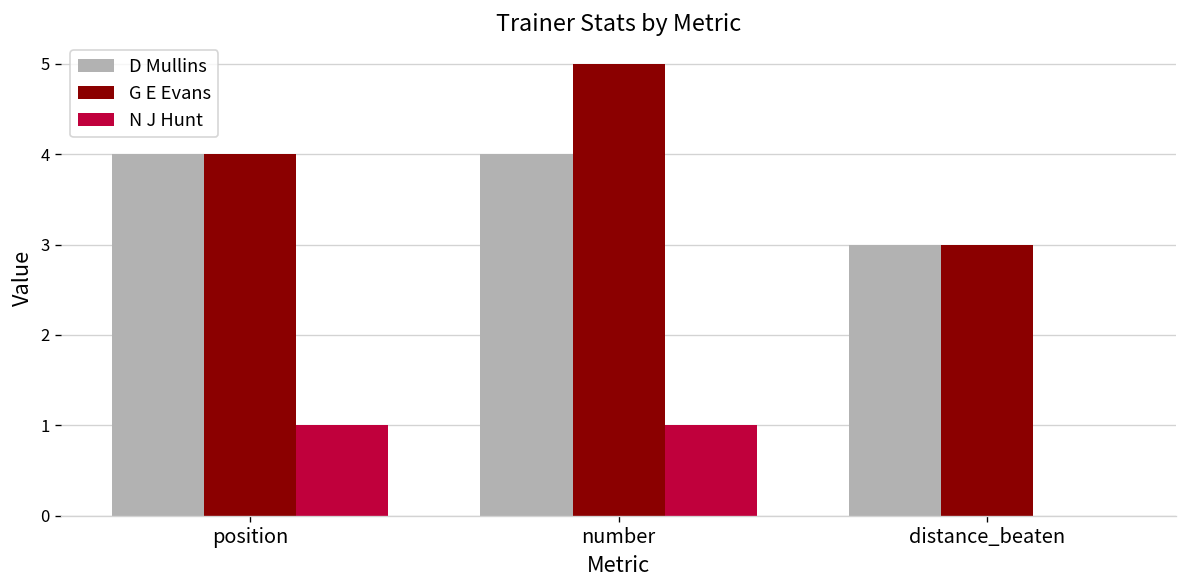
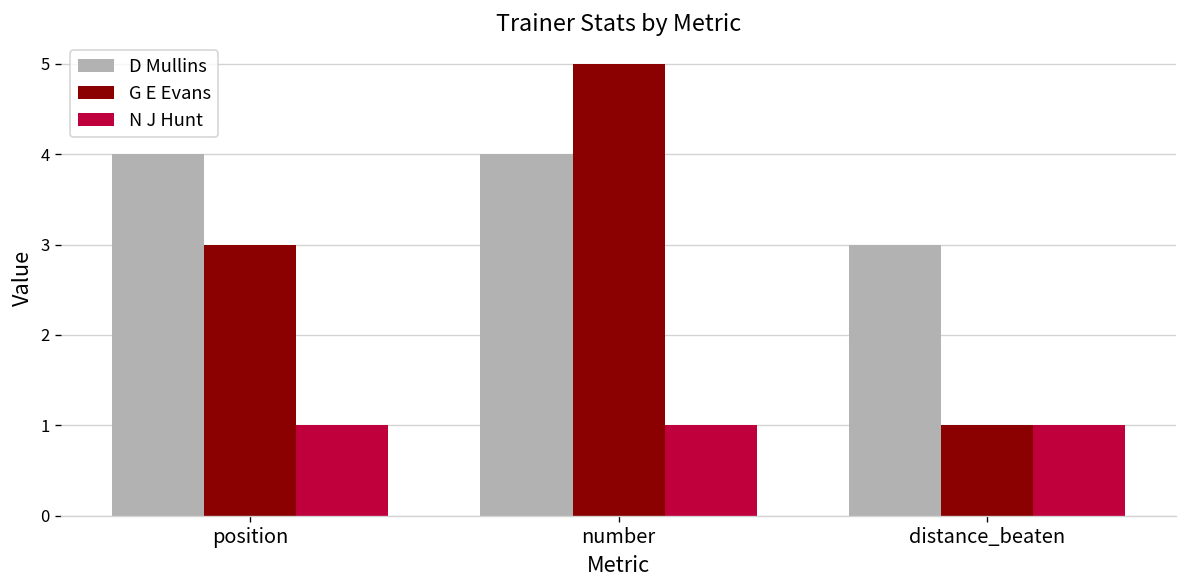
G E Evans, position: 4 -> 3
G E Evans, distance_beaten: 3 -> 1
N J Hunt, distance_beaten: 0 -> 1
